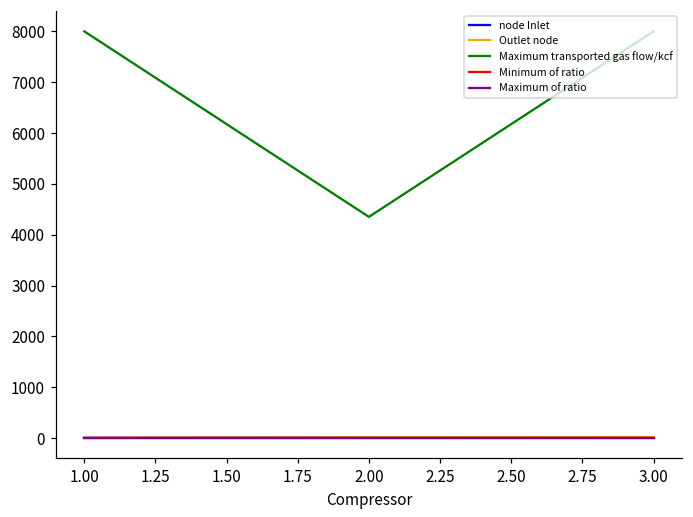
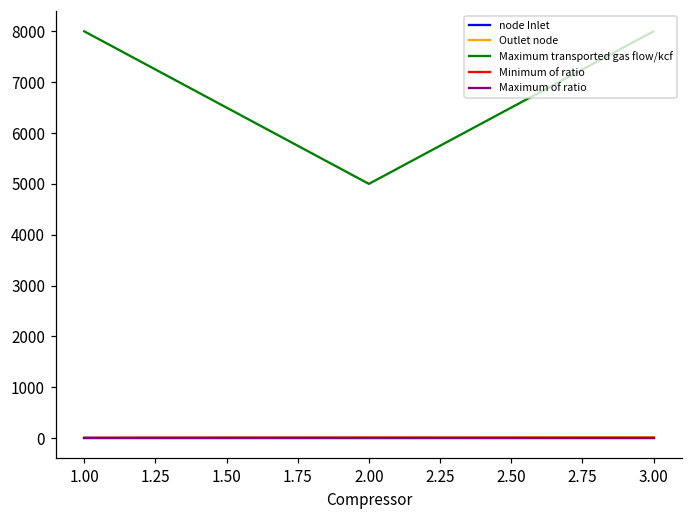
Maximum transported gas flow/kcf, 2.00: 4400 -> 5000
